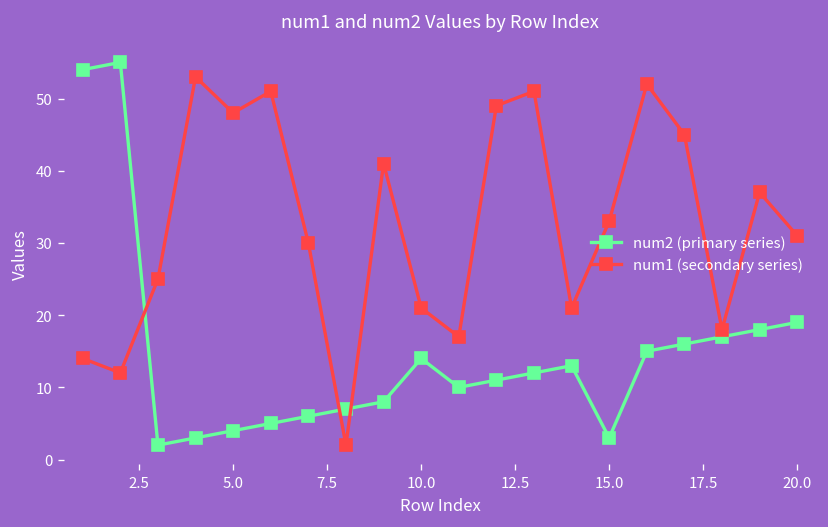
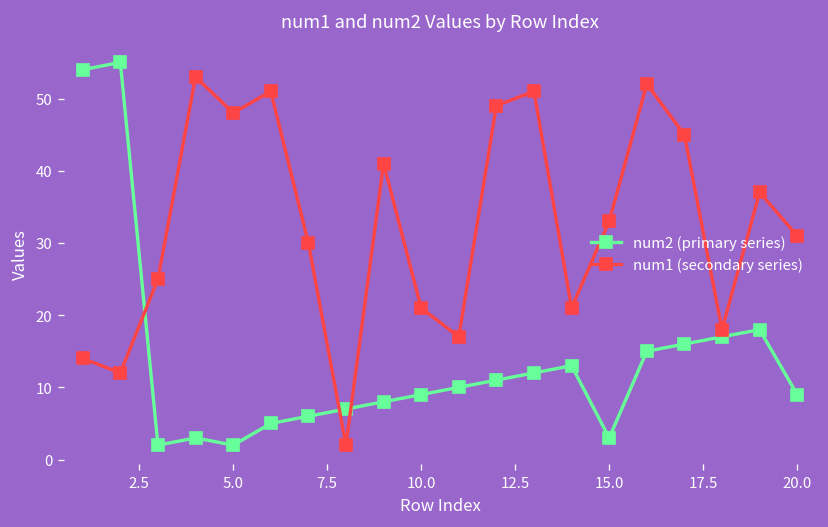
num2 (primary series), 5.0: 4 -> 2
num2 (primary series), 10.0: 14 -> 9
num2 (primary series), 20.0: 19 -> 9
